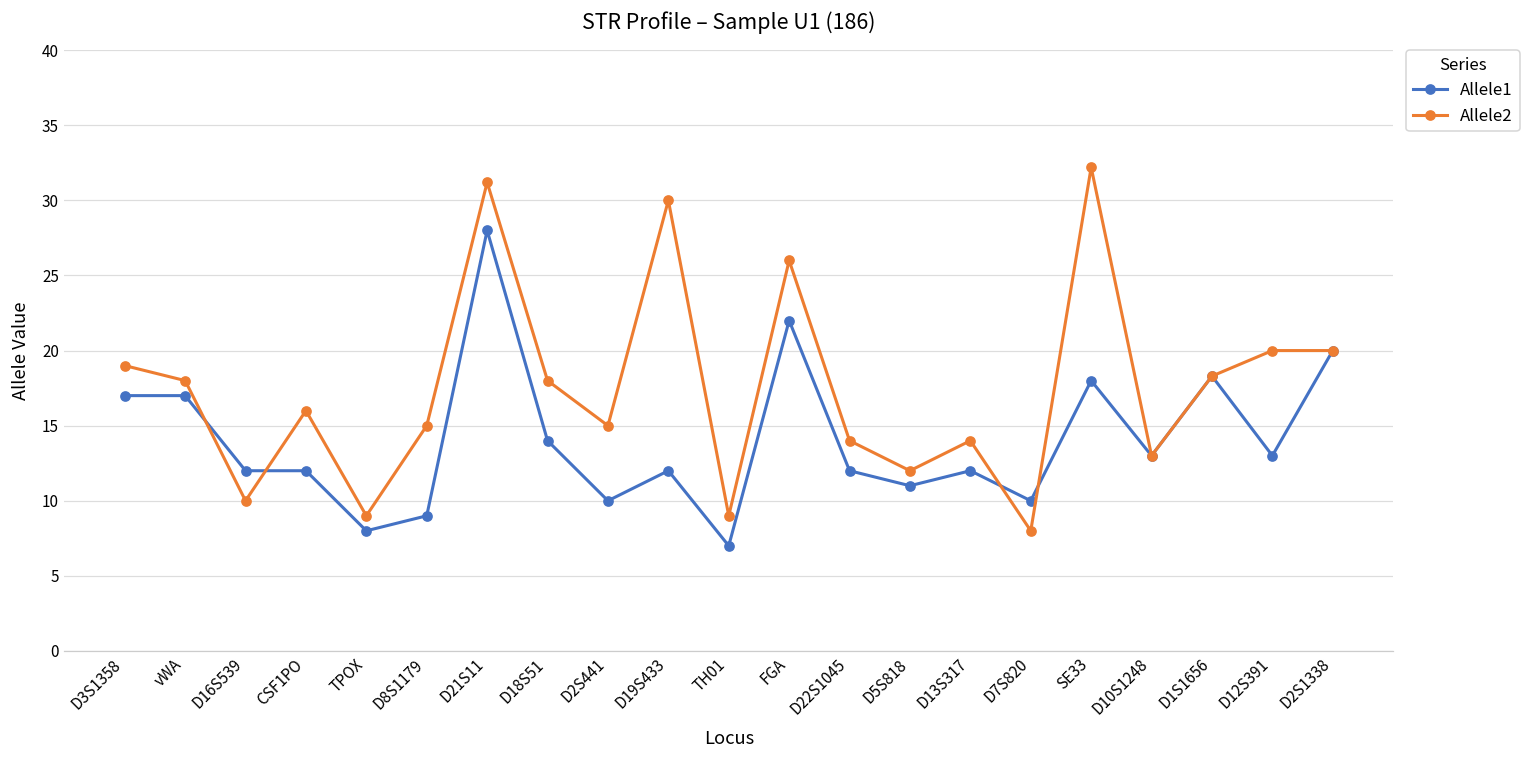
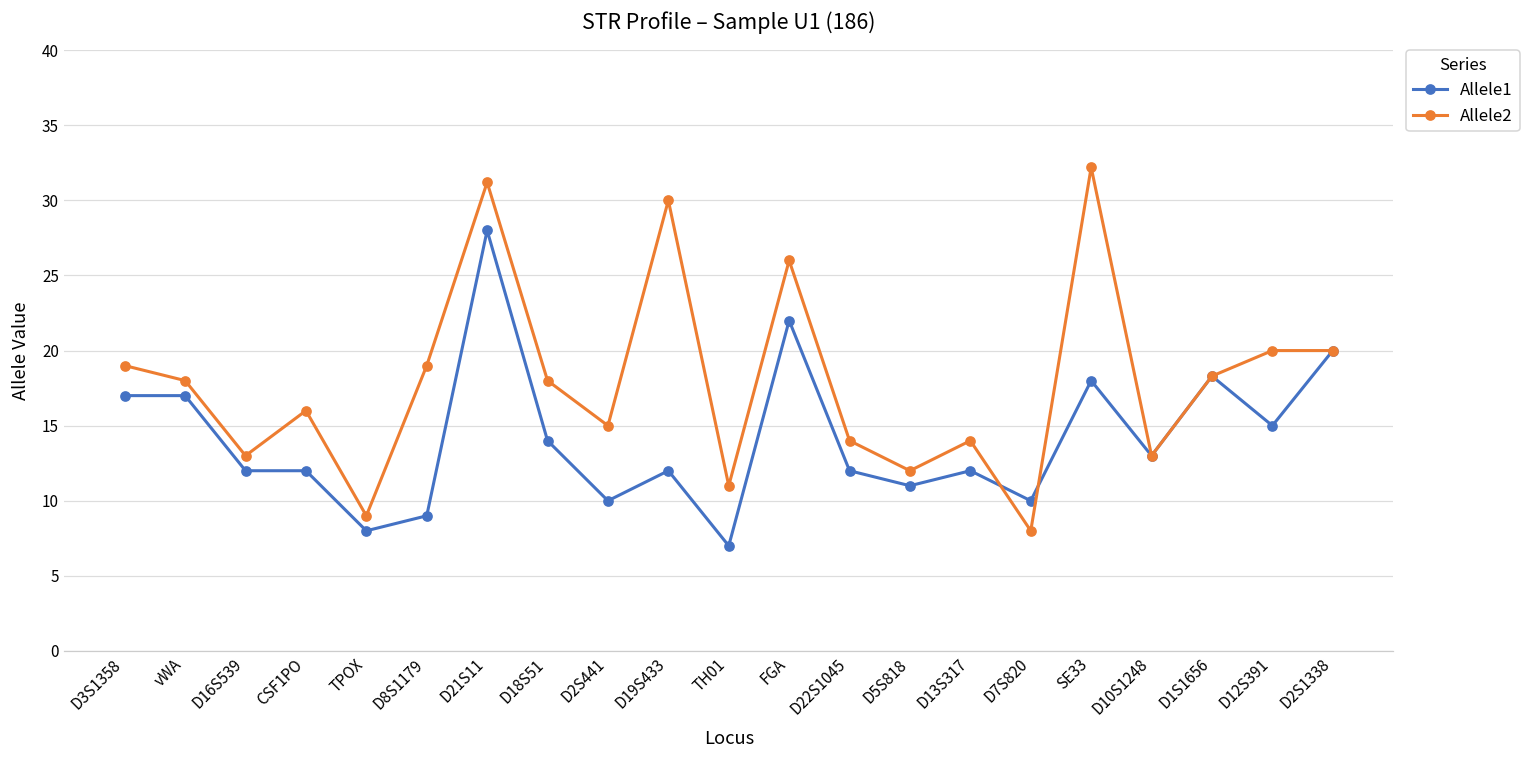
Allele2, D16S539: 10 -> 13
Allele2, D8S1179: 15 -> 19
Allele2, TH01: 9 -> 11
Allele1, D12S391: 13 -> 15
